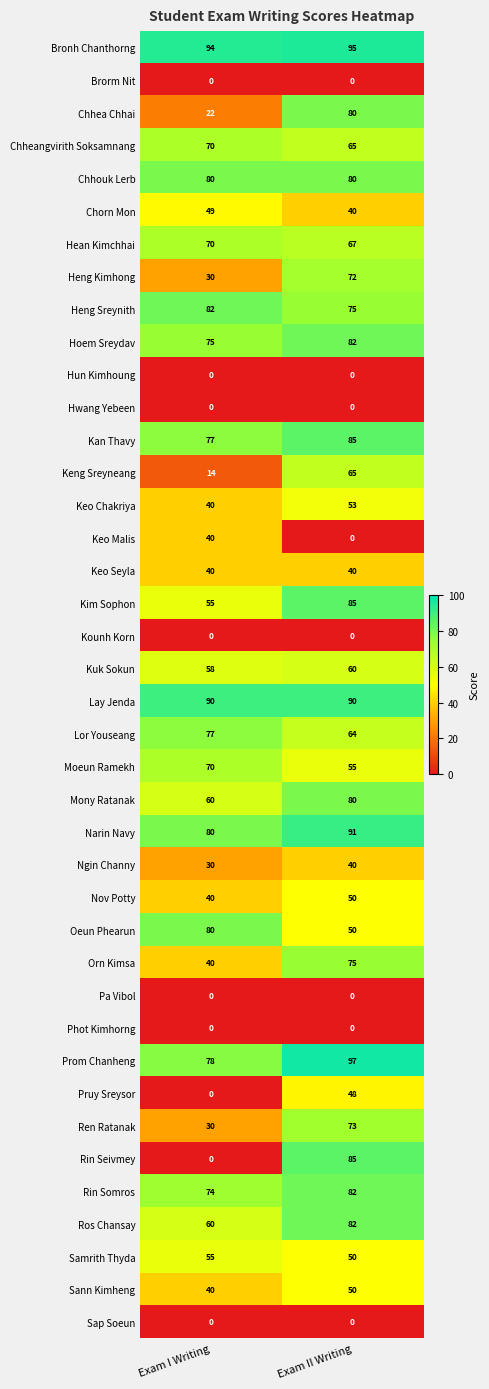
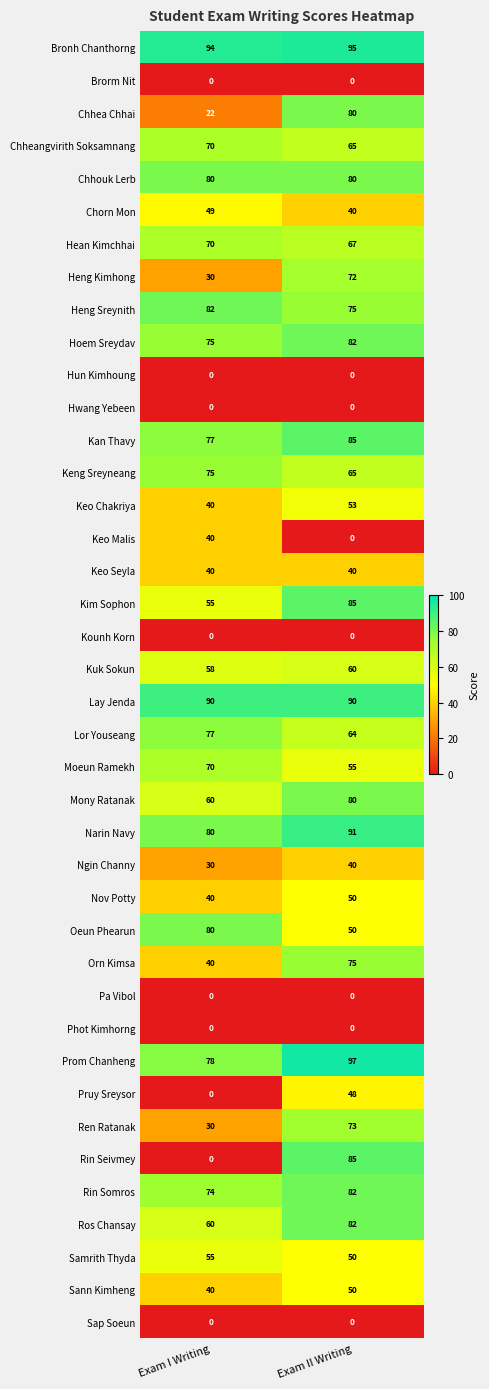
Keng Sreyneang, Exam I Writing: 14 -> 75
